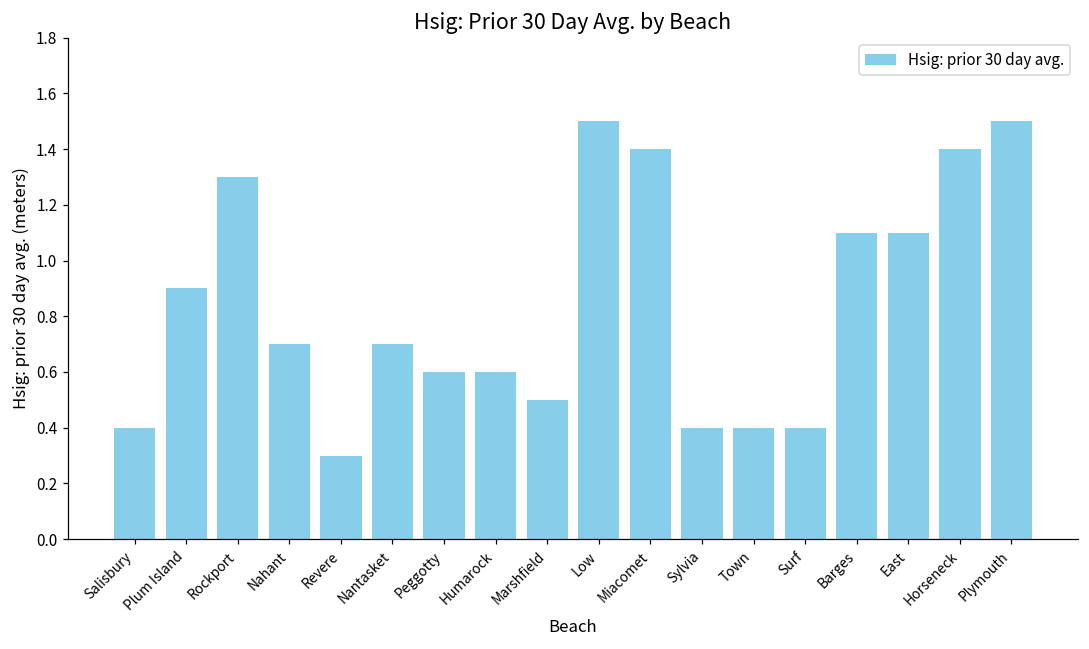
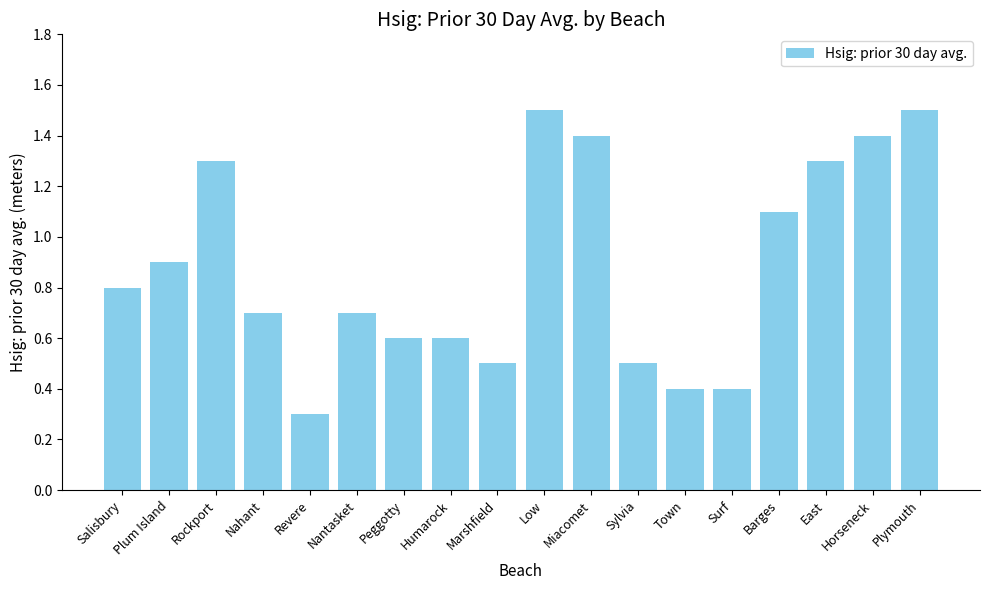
Salisbury: 0.4 -> 0.8
Sylvia: 0.4 -> 0.5
East: 1.1 -> 1.3
